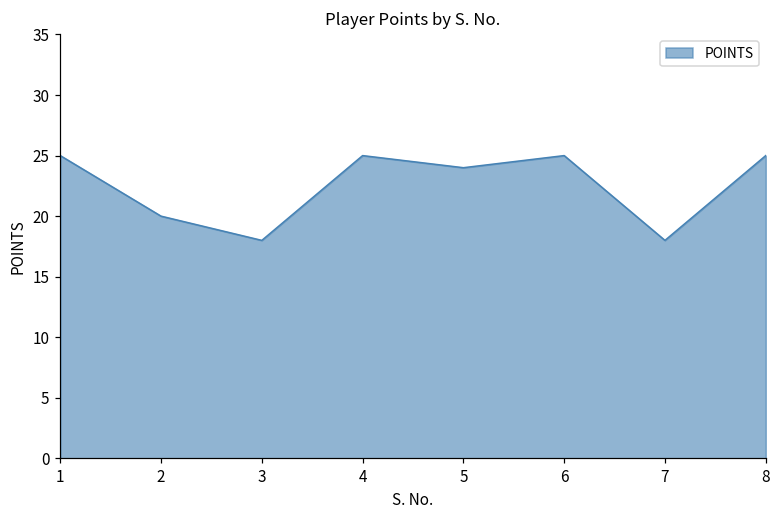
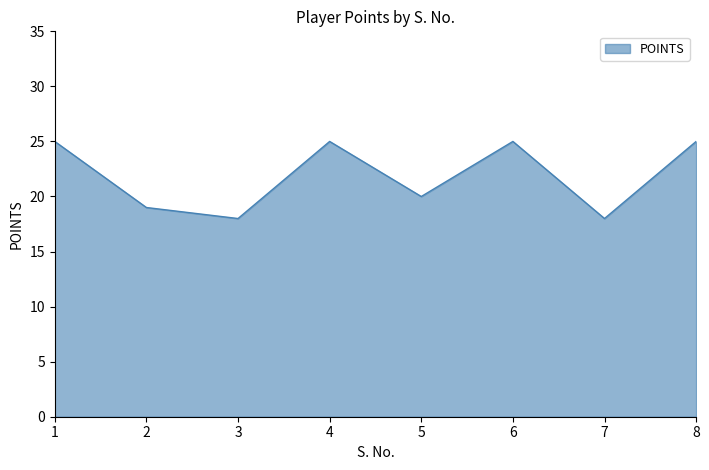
2: 20 -> 19
5: 24 -> 20
